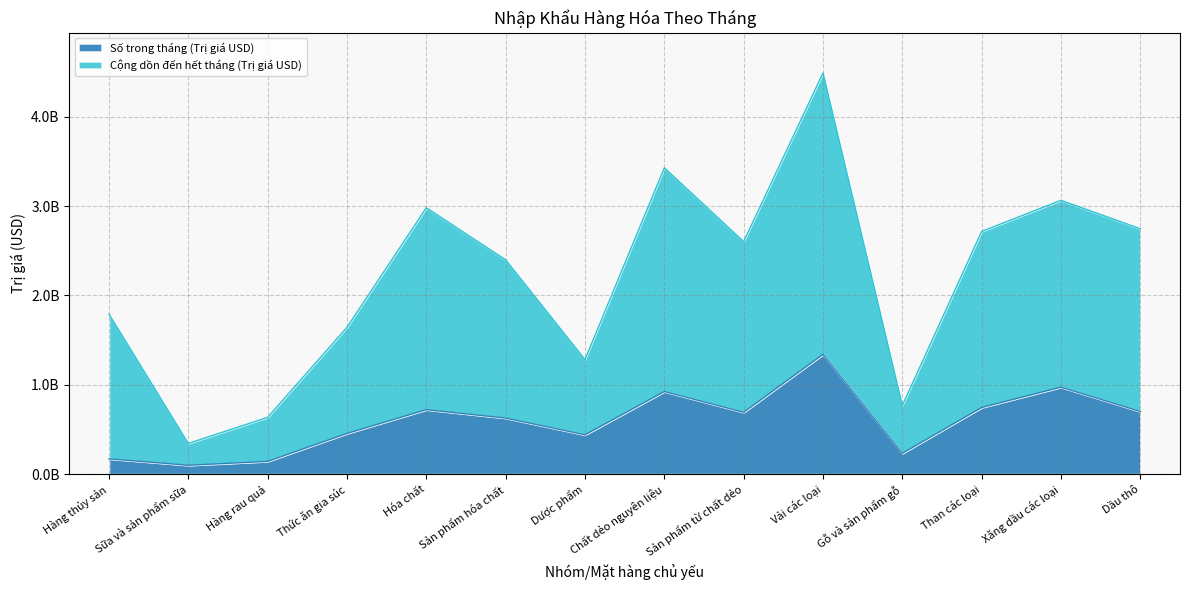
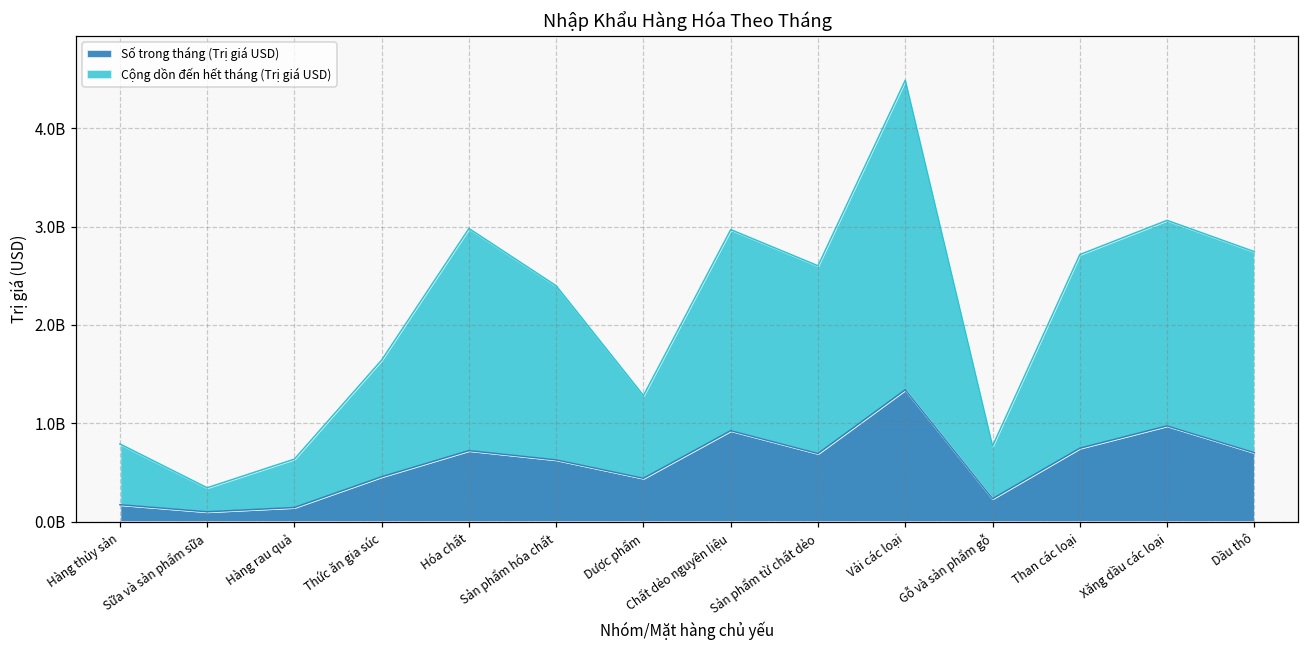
Cộng dồn đến hết tháng (Trị giá USD), Hàng thủy sản: 1800000000 -> 800000000
Cộng dồn đến hết tháng (Trị giá USD), Chất dẻo nguyên liệu: 3400000000 -> 3000000000
